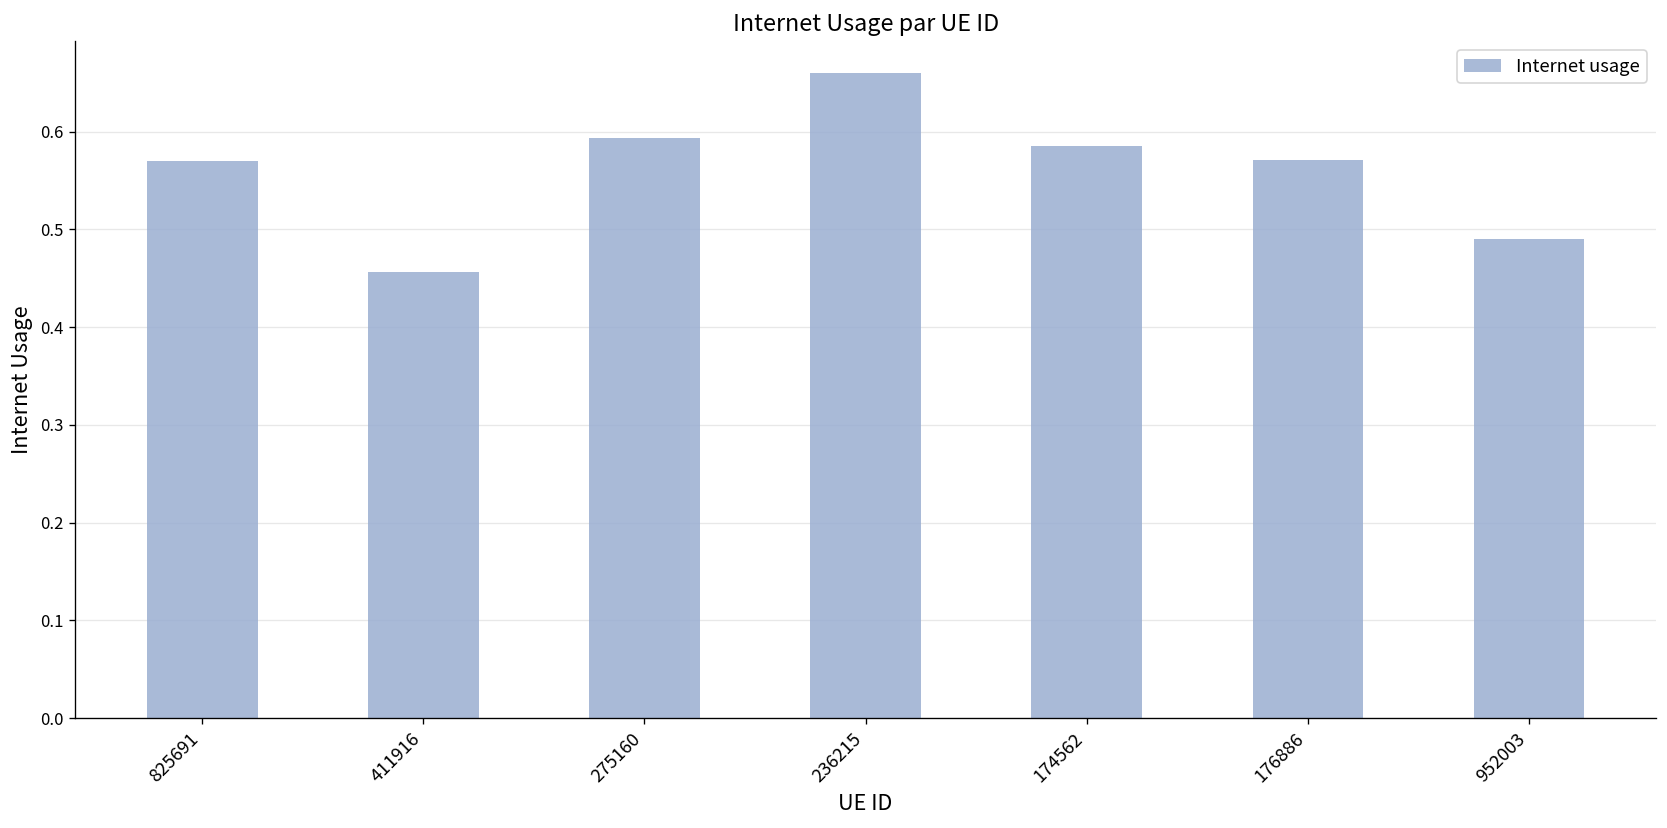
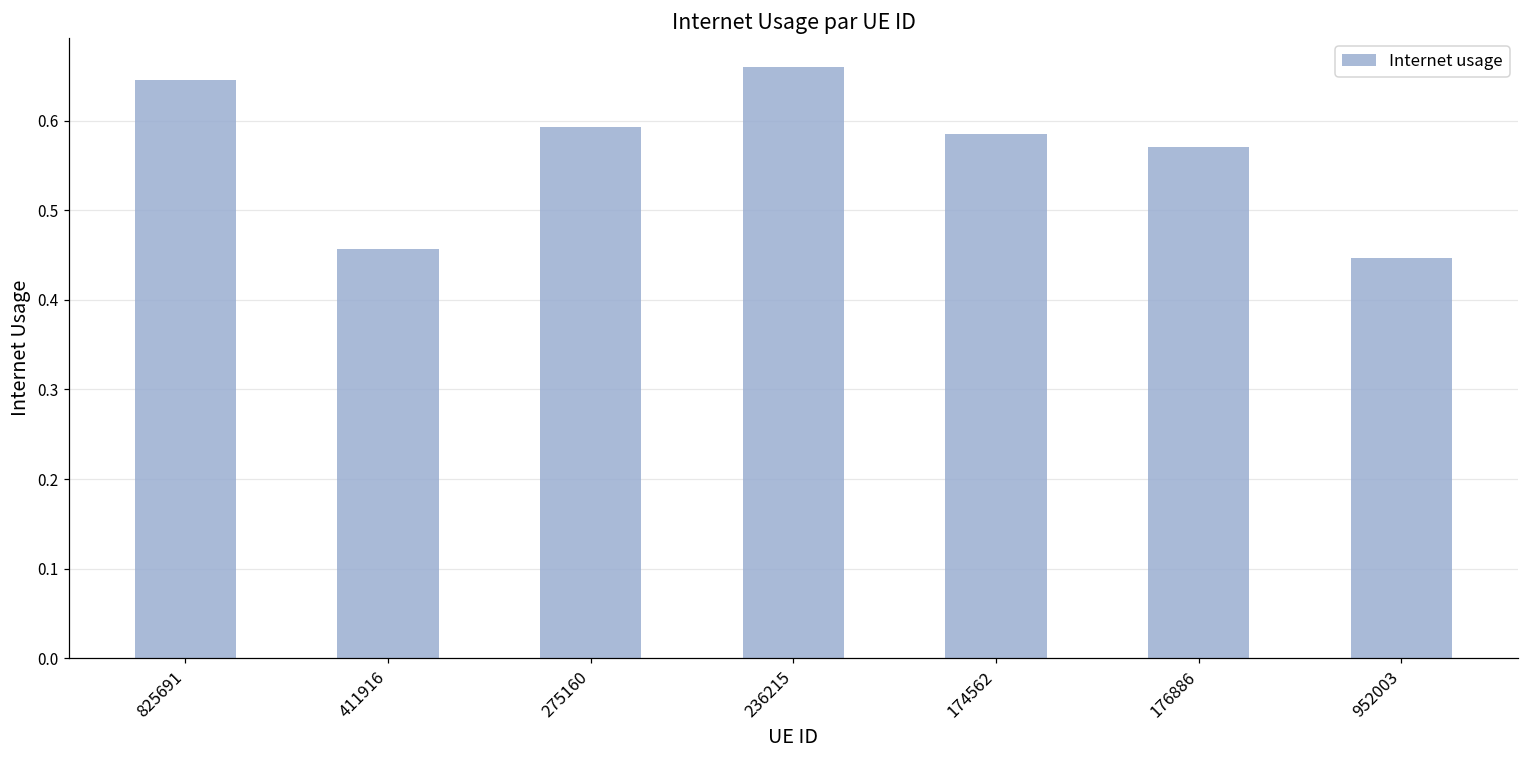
825691: 0.57 -> 0.65
952003: 0.49 -> 0.45
